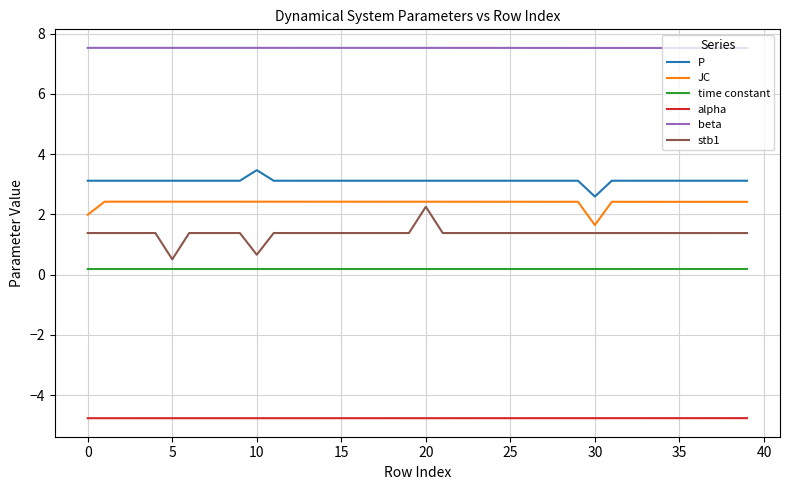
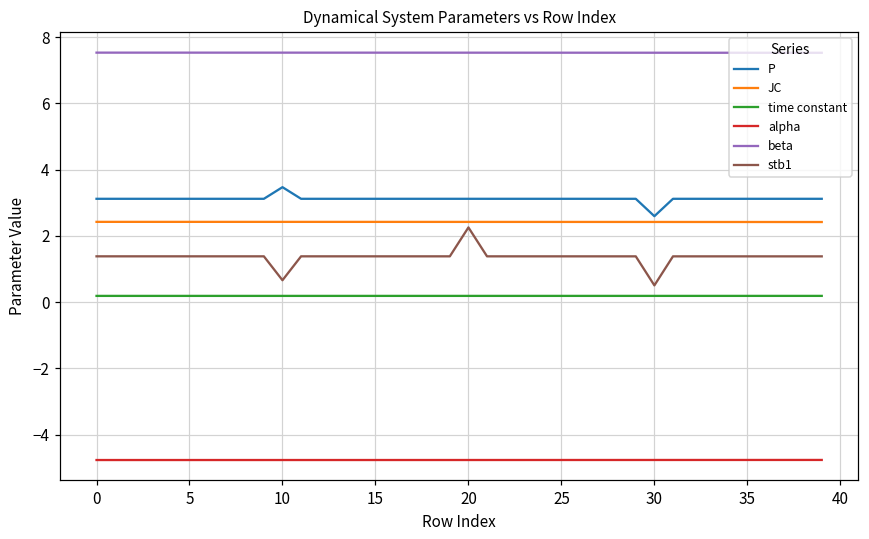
JC, 0: 2.0 -> 2.4
stb1, 5: 0.5 -> 1.4
JC, 30: 1.6 -> 2.4
stb1, 30: 1.4 -> 0.5
